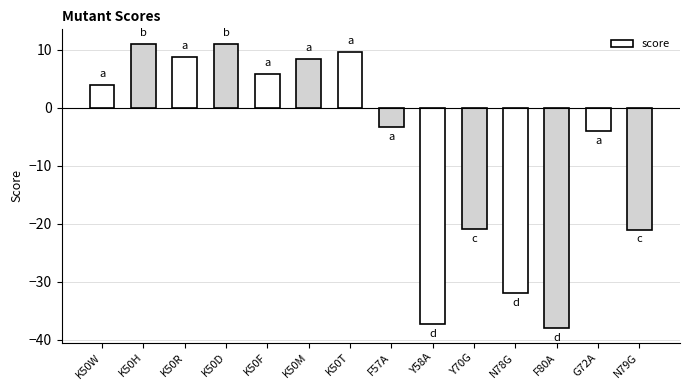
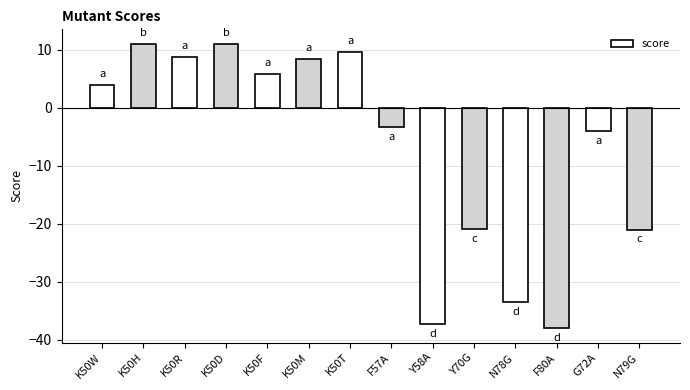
N78G: -32 -> -34
